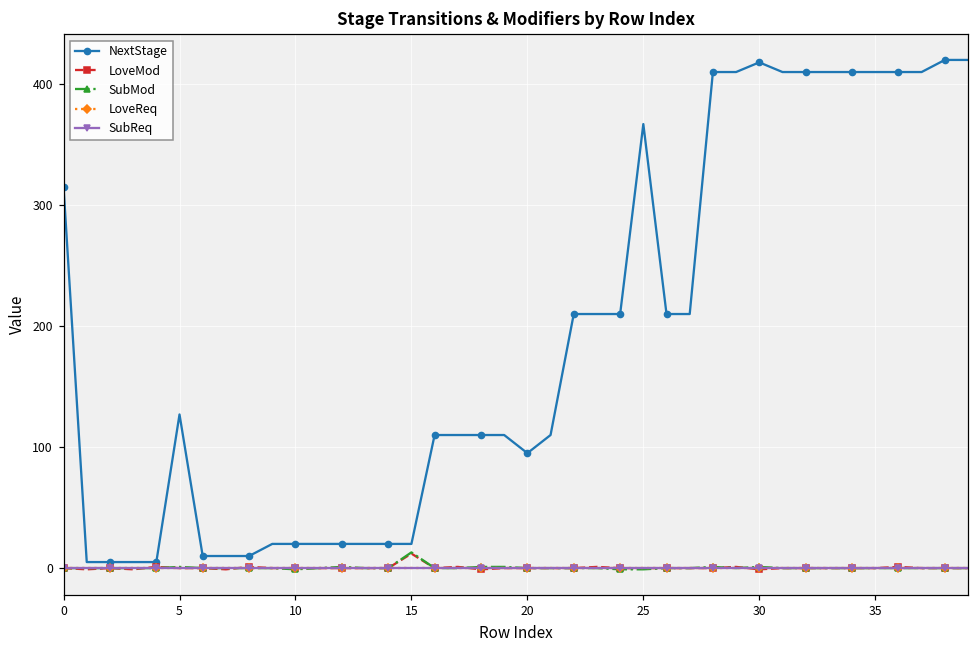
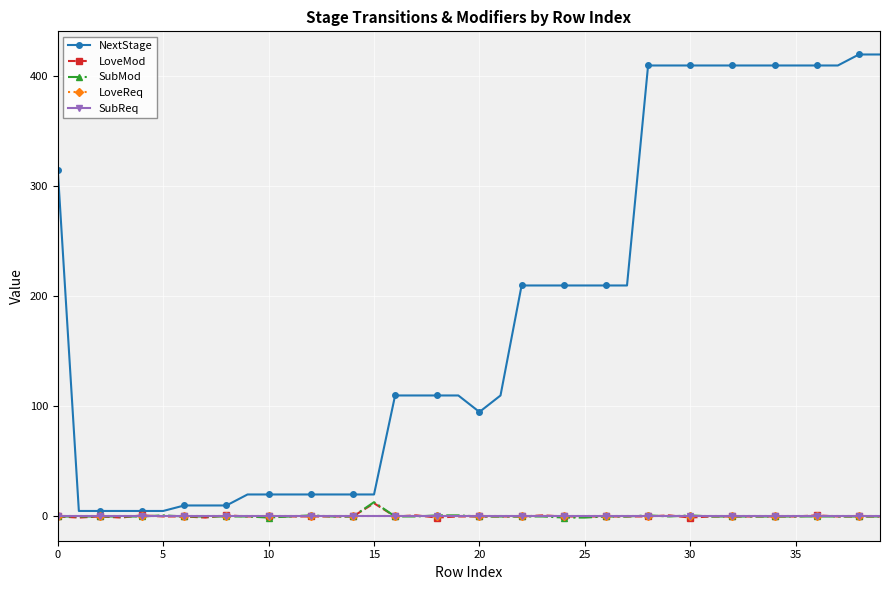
NextStage, 5: 127 -> 5
NextStage, 25: 367 -> 210
NextStage, 30: 418 -> 410
